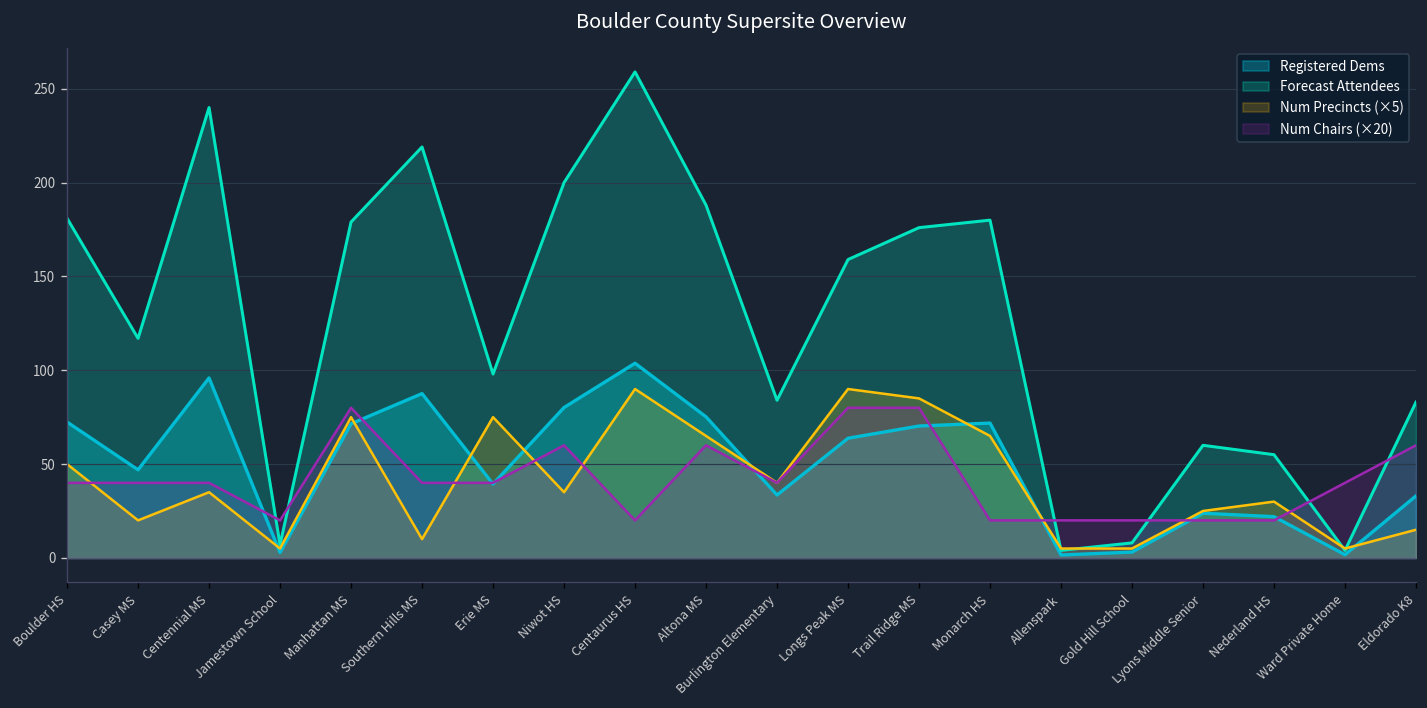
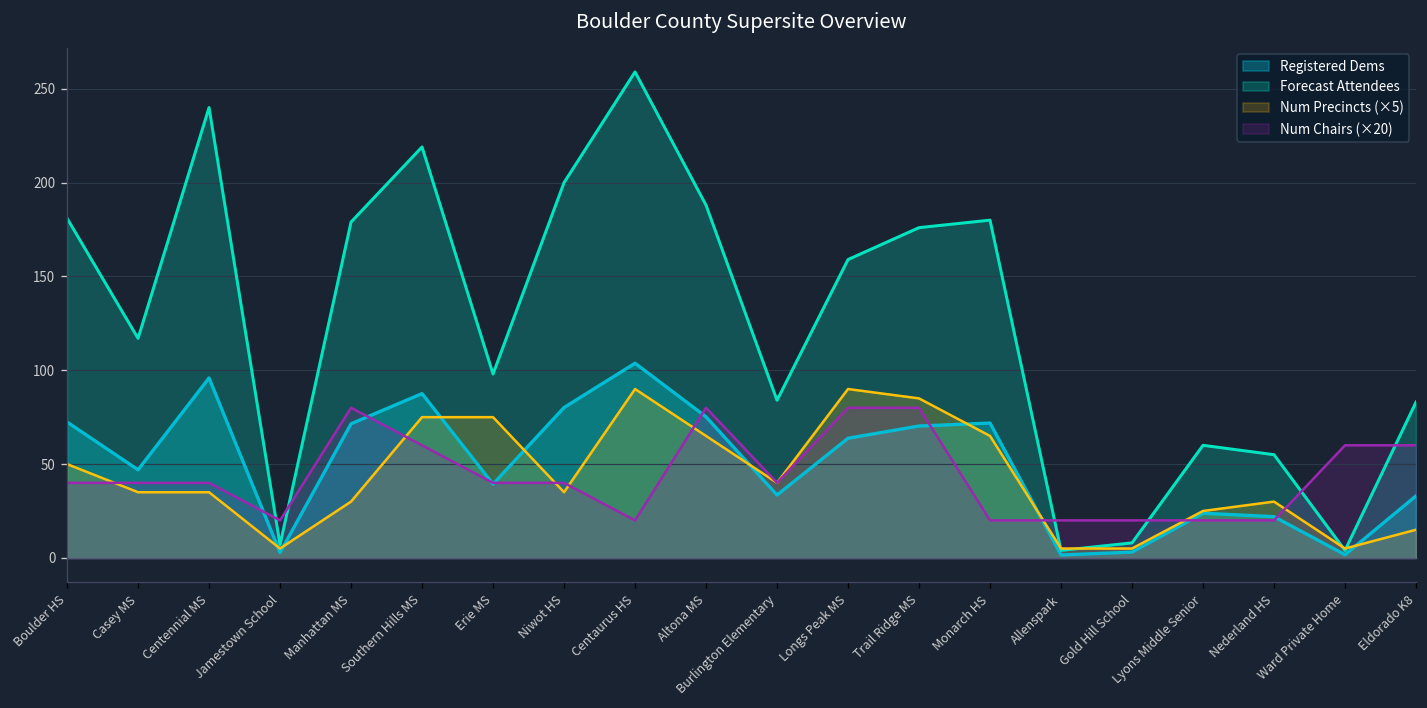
Num Precincts (×5), Casey MS: 20 -> 35
Num Precincts (×5), Manhattan MS: 75 -> 30
Num Precincts (×5), Southern Hills MS: 10 -> 75
Num Chairs (×20), Southern Hills MS: 40 -> 60
Num Chairs (×20), Niwot HS: 60 -> 40
Num Chairs (×20), Altona MS: 60 -> 80
Num Chairs (×20), Ward Private Home: 40 -> 60
